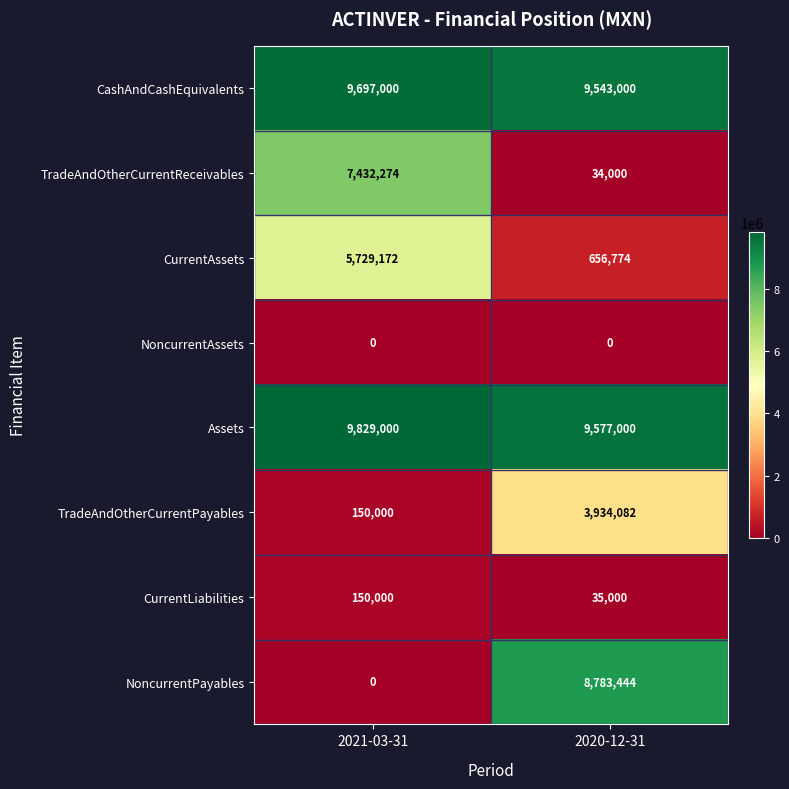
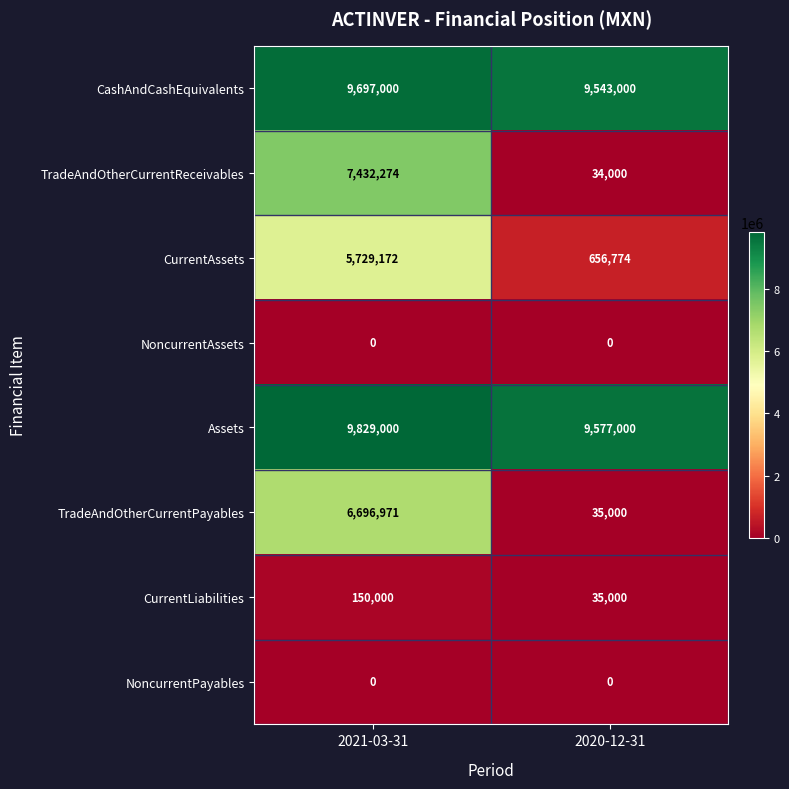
TradeAndOtherCurrentPayables, 2021-03-31: 150,000 -> 6,696,971
TradeAndOtherCurrentPayables, 2020-12-31: 3,934,082 -> 35,000
NoncurrentPayables, 2020-12-31: 8,783,444 -> 0
